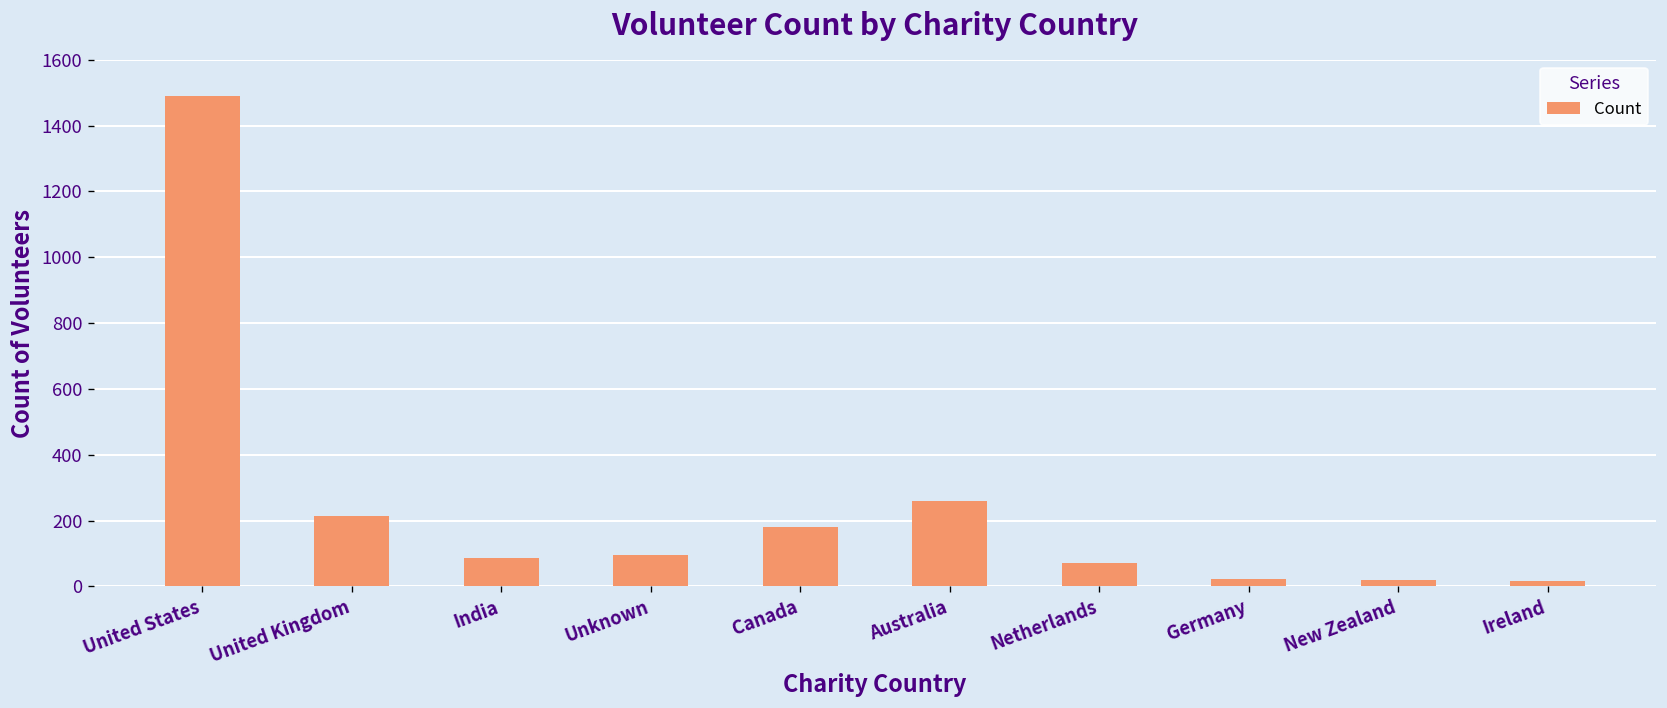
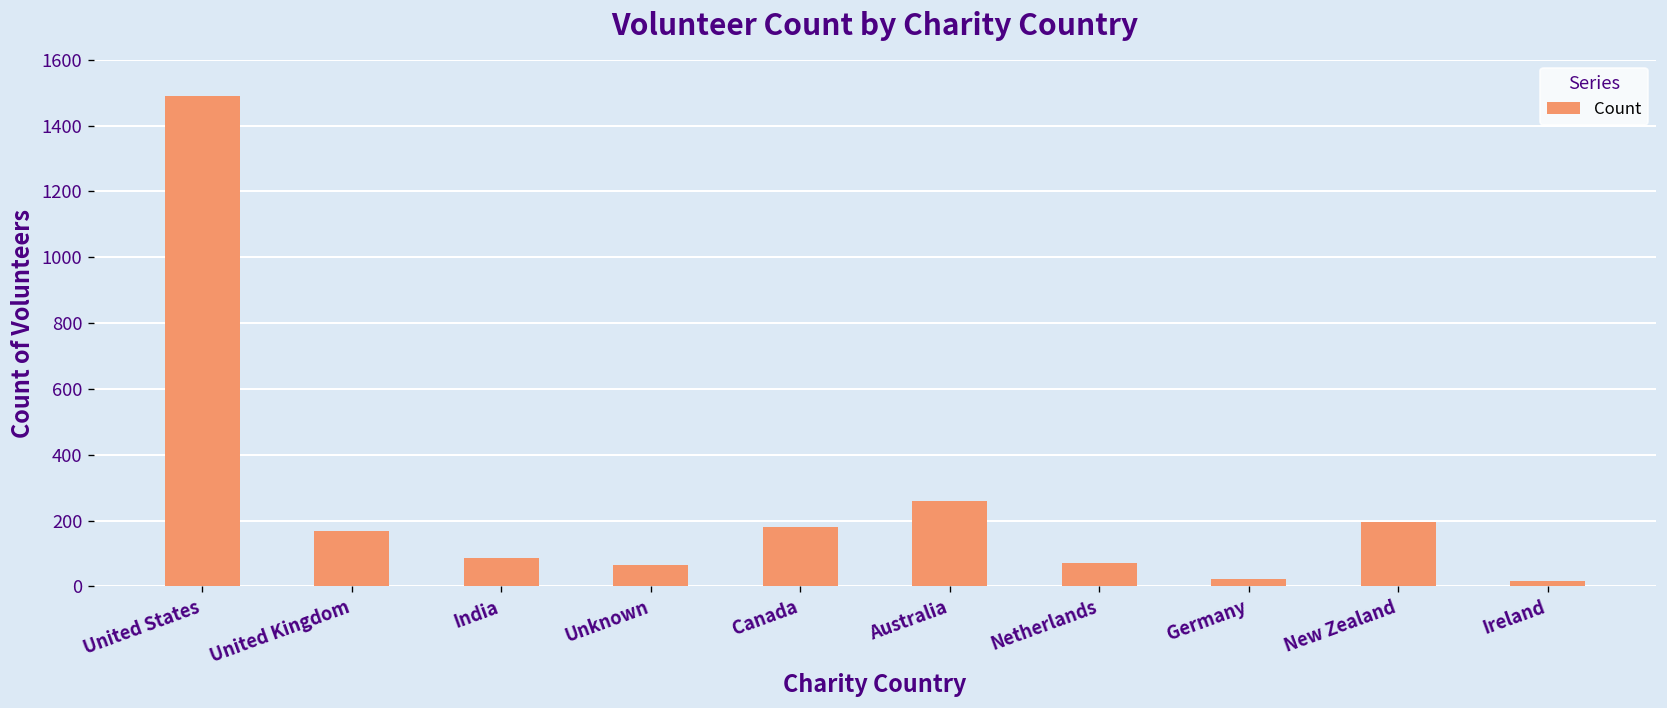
United Kingdom: 220 -> 170
Unknown: 100 -> 70
New Zealand: 20 -> 200
